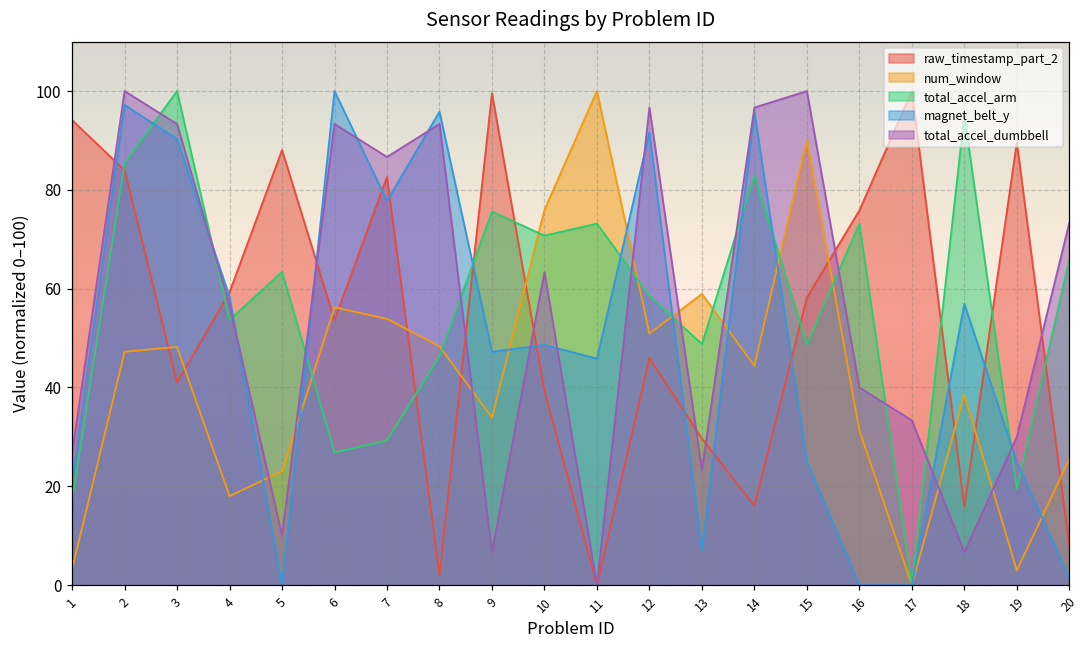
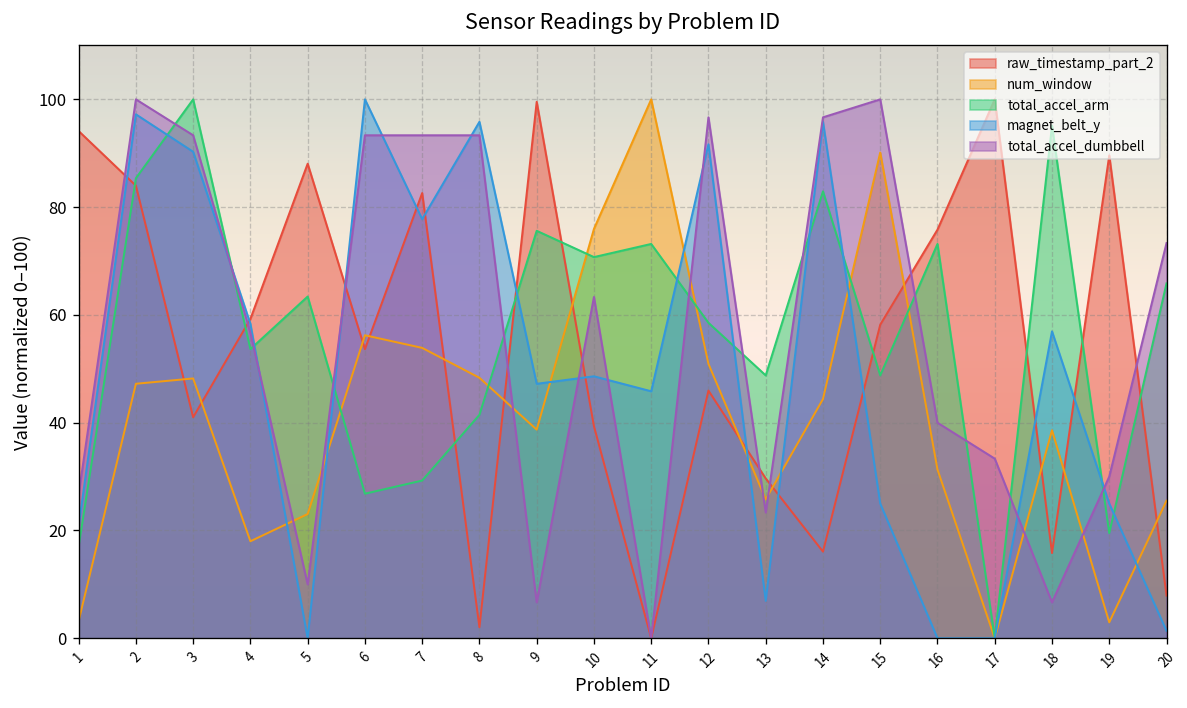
total_accel_dumbbell, 7: 87 -> 93
total_accel_arm, 8: 46 -> 41
num_window, 9: 34 -> 39
num_window, 13: 59 -> 26
